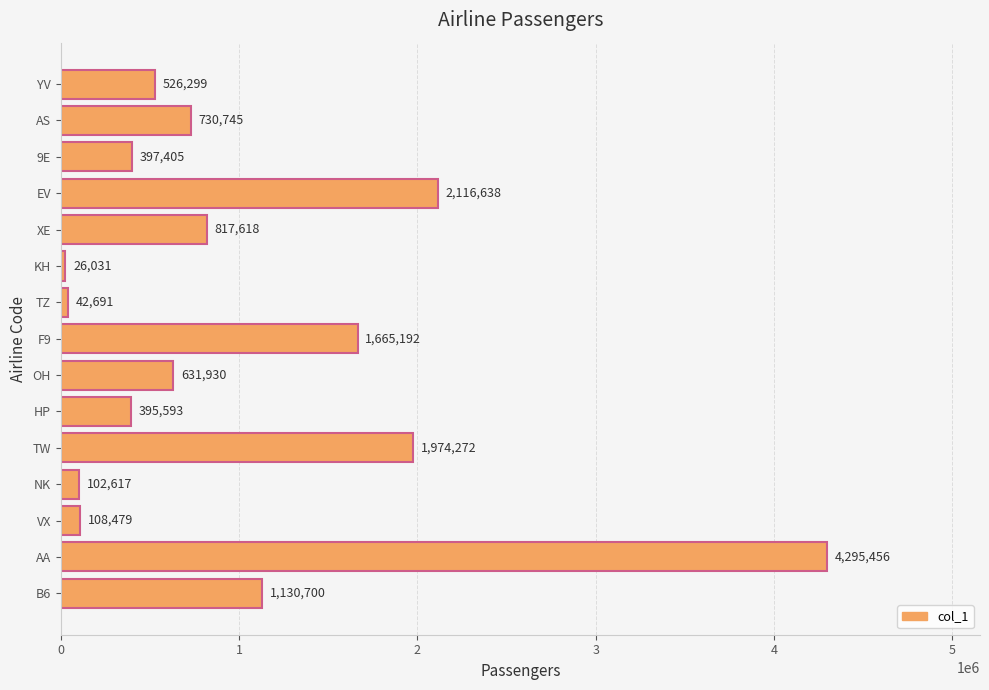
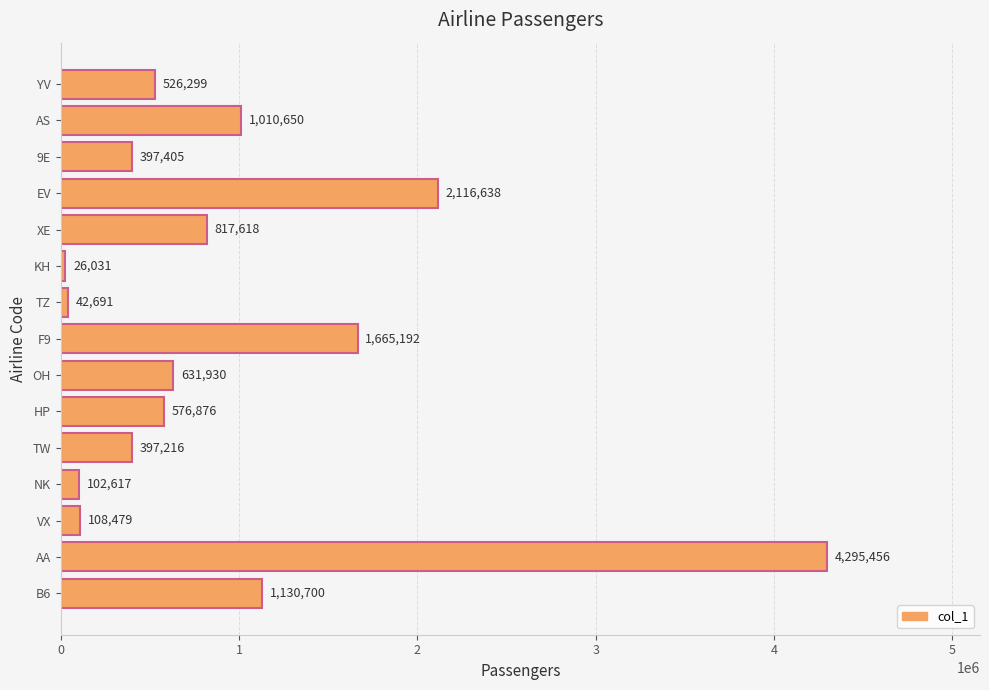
AS: 730,745 -> 1,010,650
HP: 395,593 -> 576,876
TW: 1,974,272 -> 397,216
